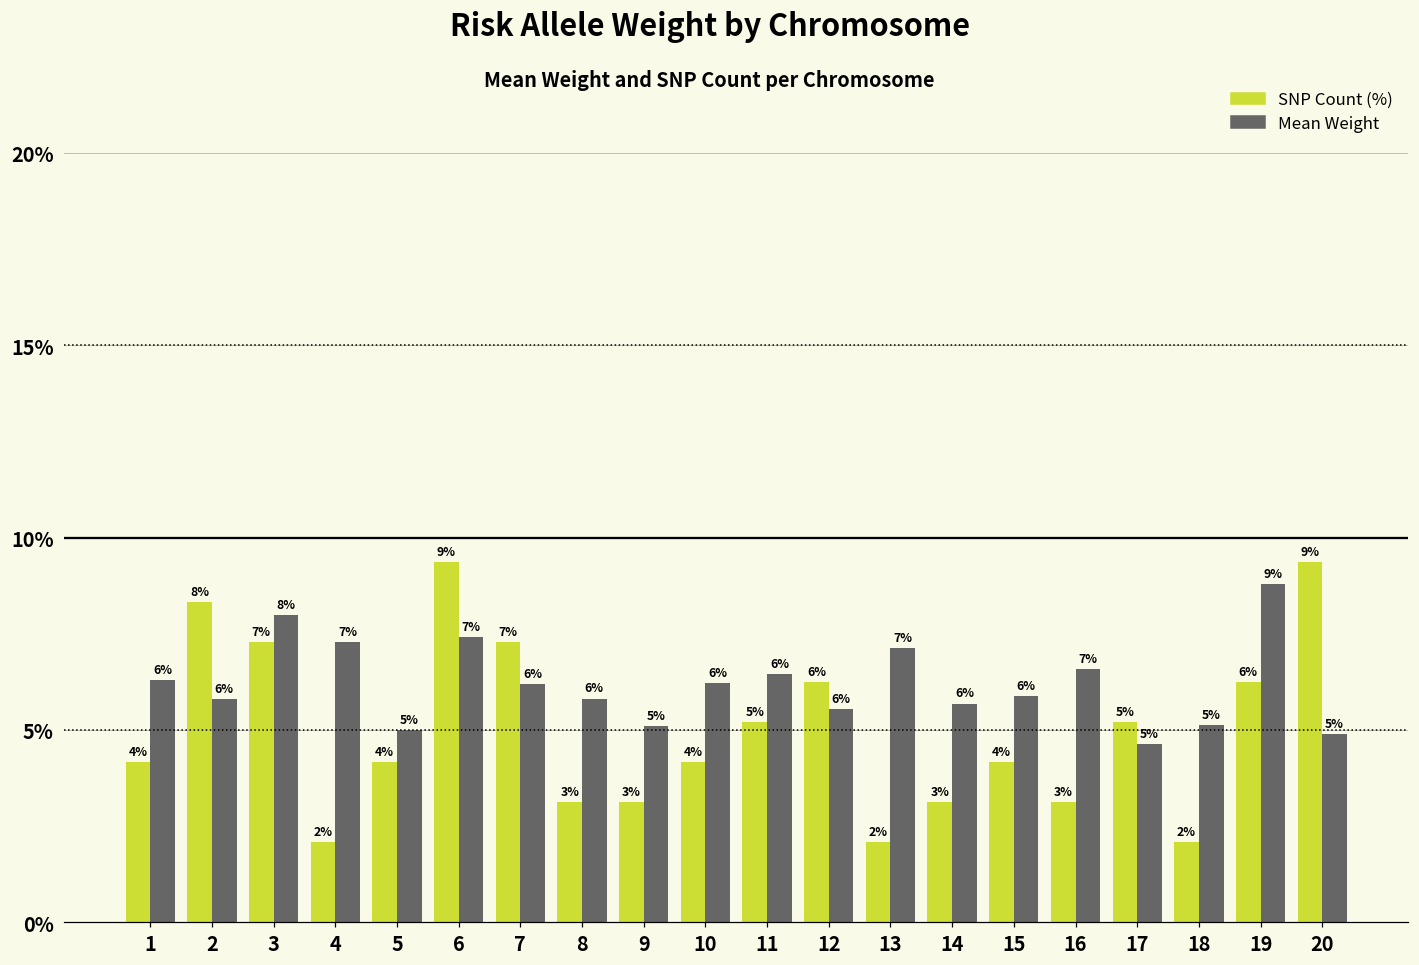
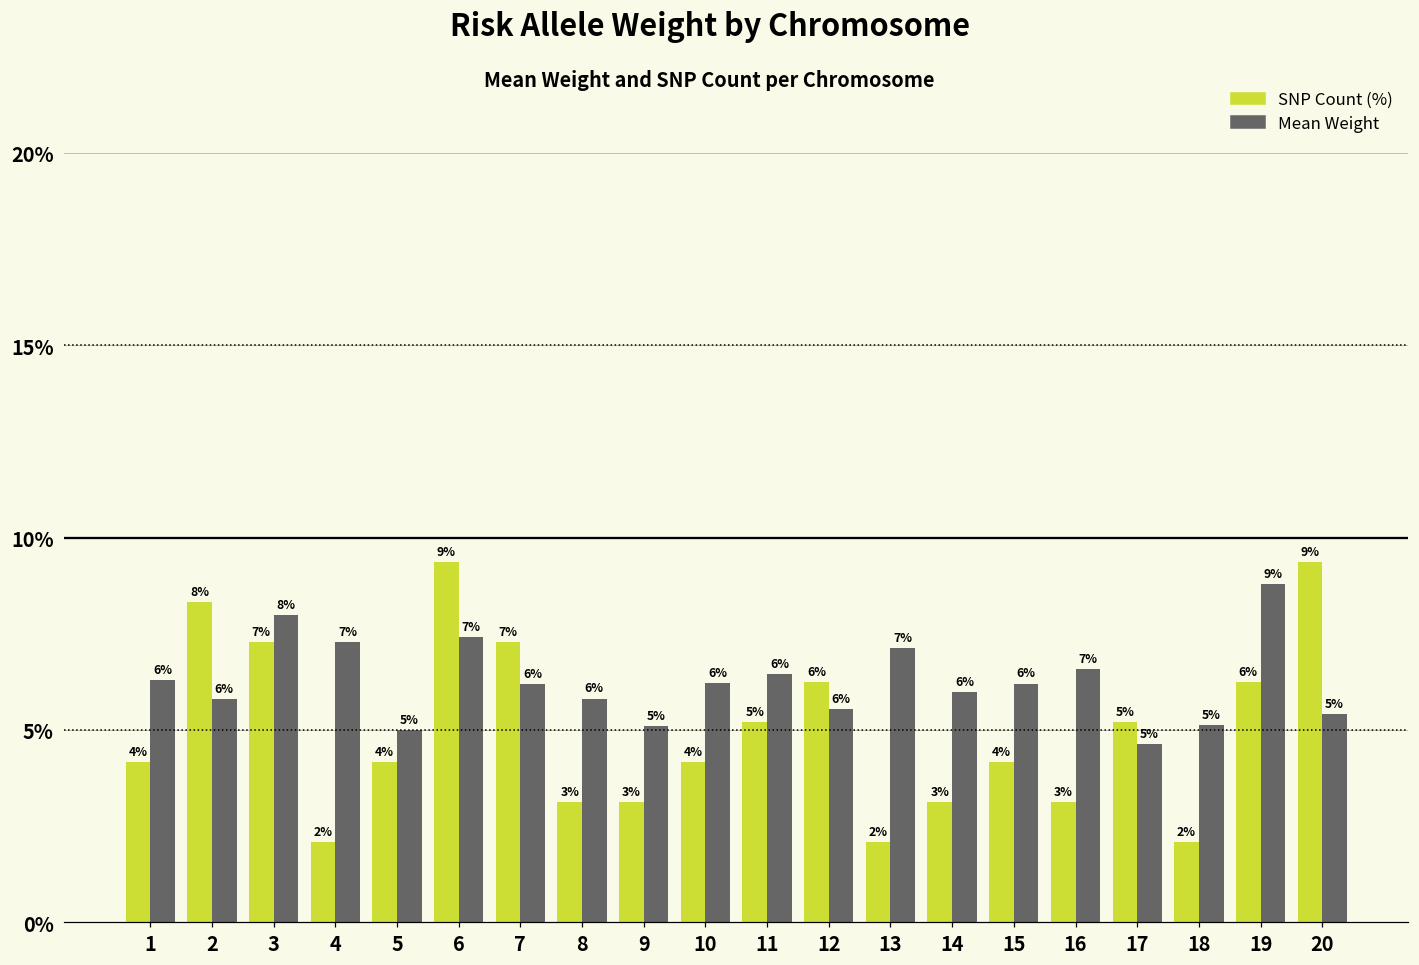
Mean Weight, 14: 5.7% -> 6.0%
Mean Weight, 15: 5.9% -> 6.2%
Mean Weight, 20: 4.9% -> 5.4%
